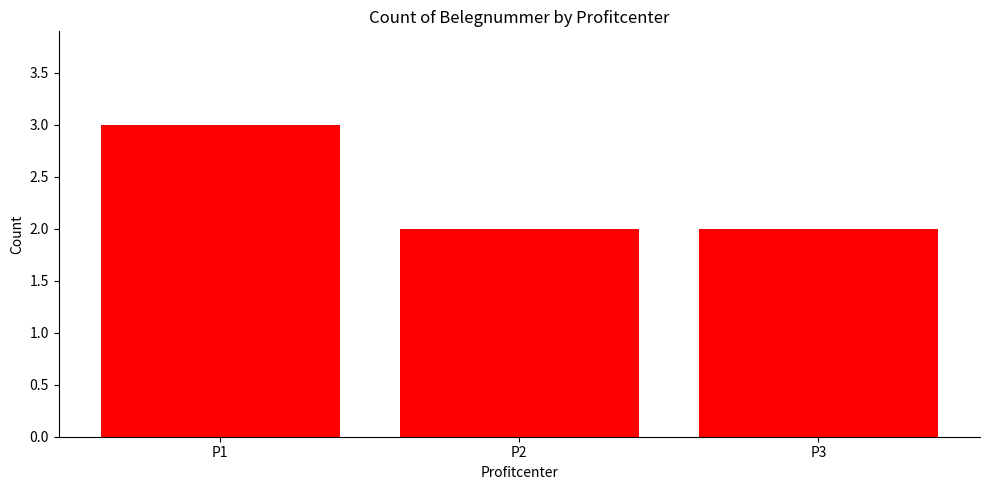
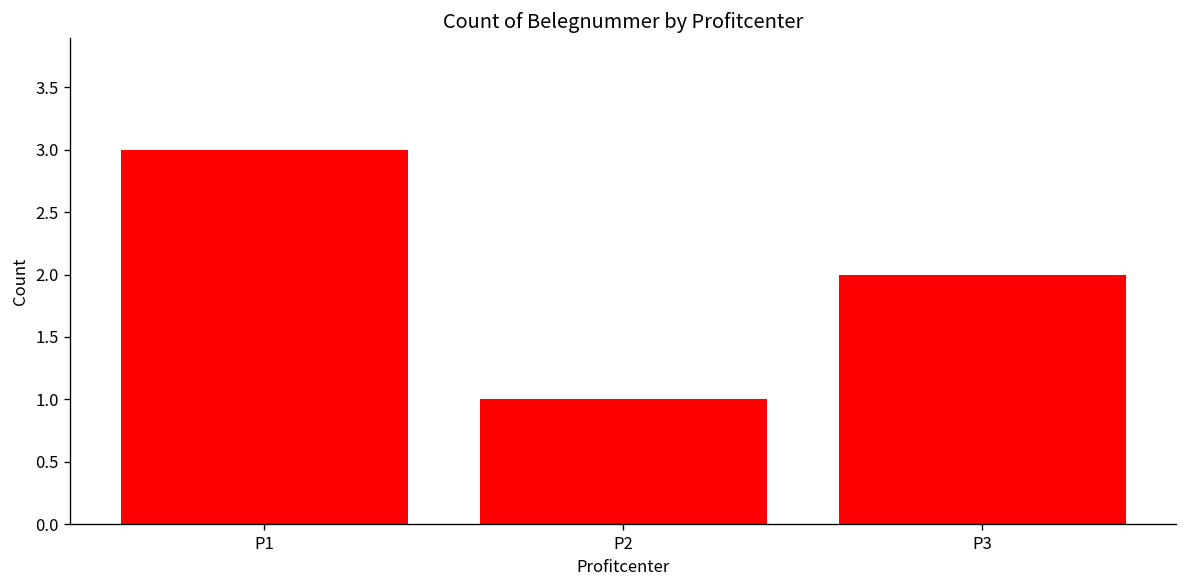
P2: 2 -> 1
